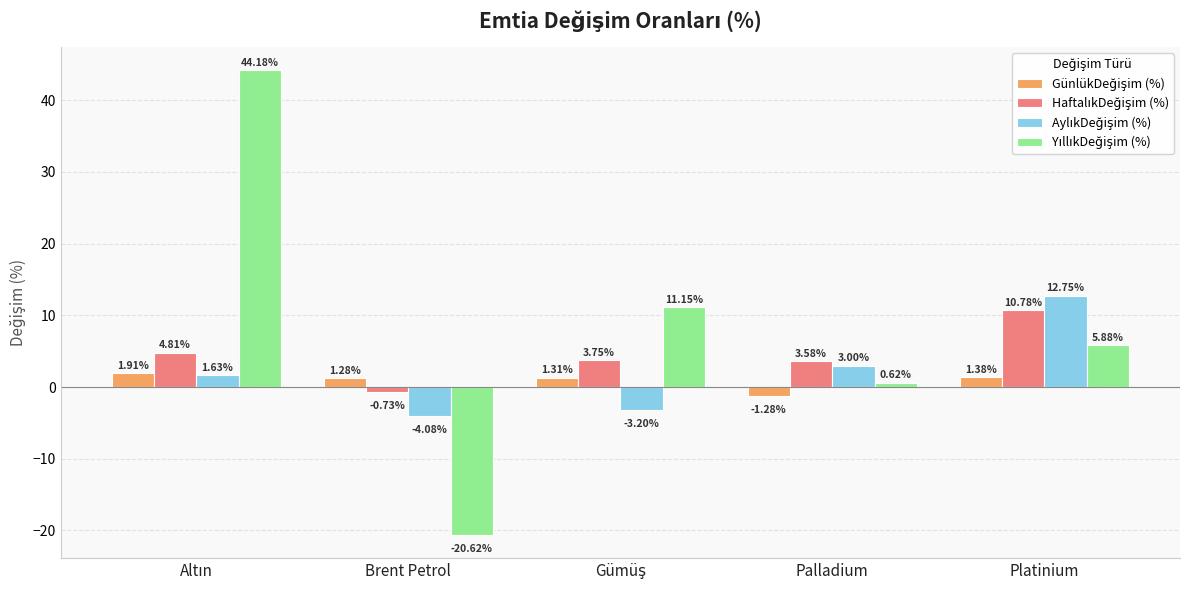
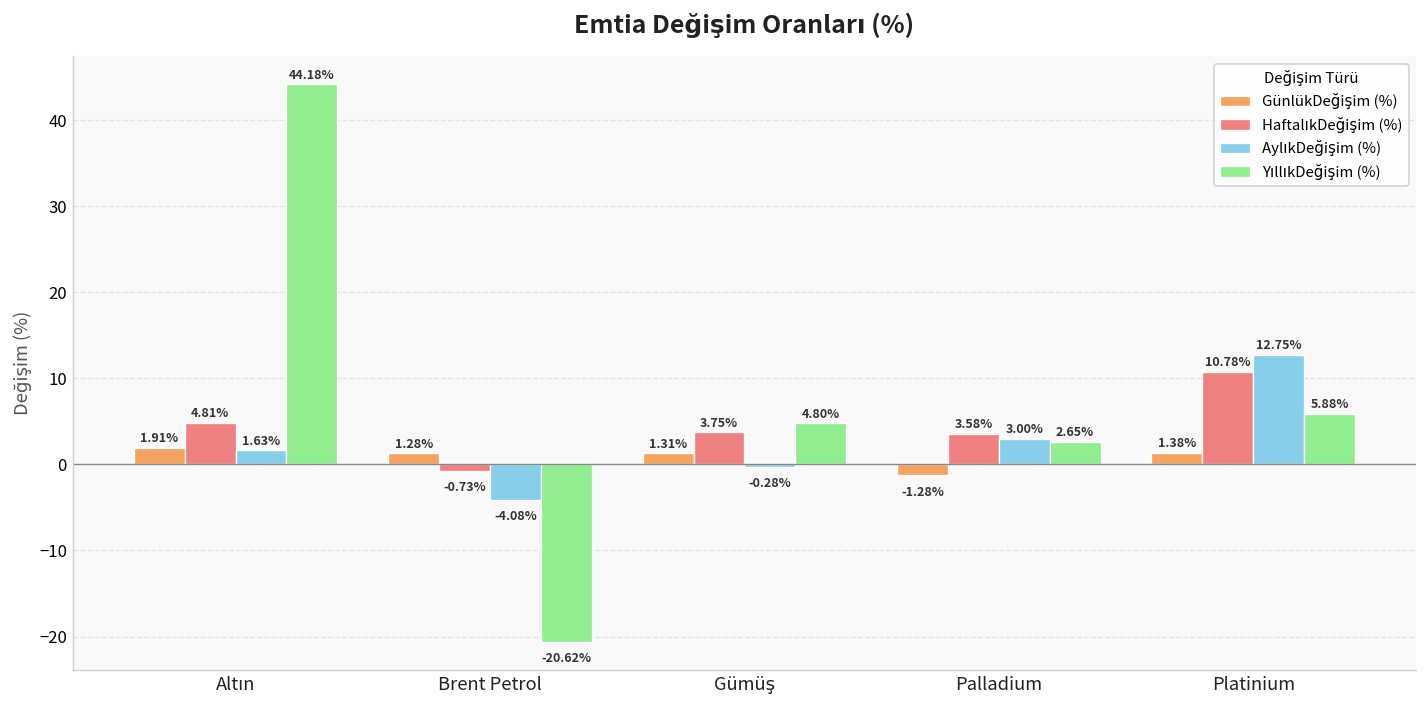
AylıkDeğişim (%), Gümüş: -3.20% -> -0.28%
YıllıkDeğişim (%), Gümüş: 11.15% -> 4.80%
YıllıkDeğişim (%), Palladium: 0.62% -> 2.65%
